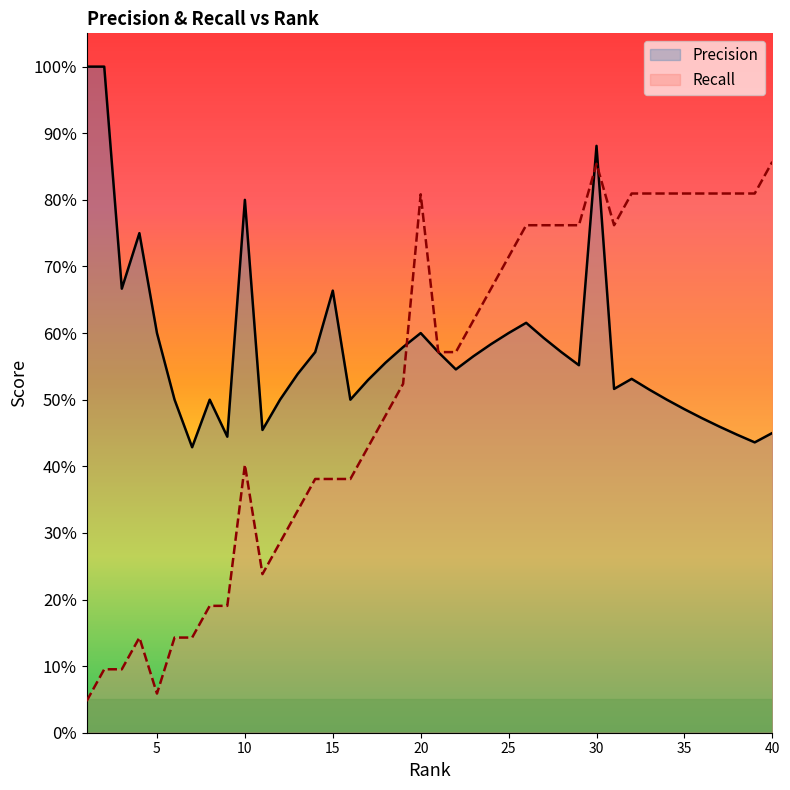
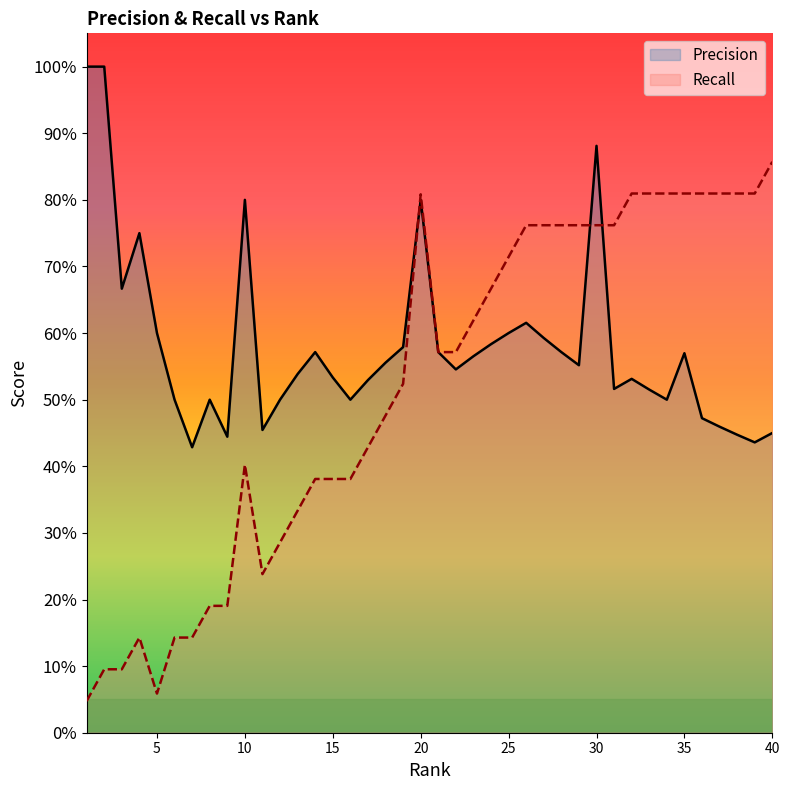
Precision, 15: 66% -> 53%
Precision, 20: 60% -> 80%
Recall, 30: 85% -> 76%
Precision, 35: 49% -> 57%
